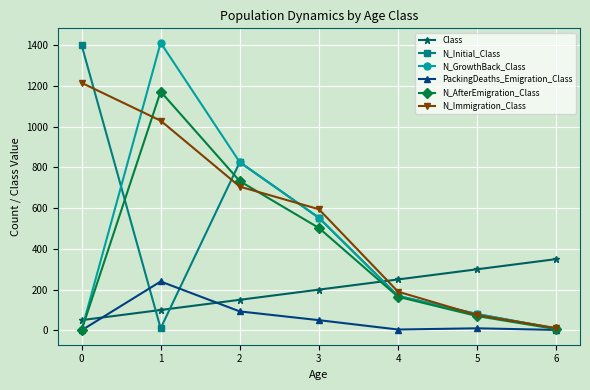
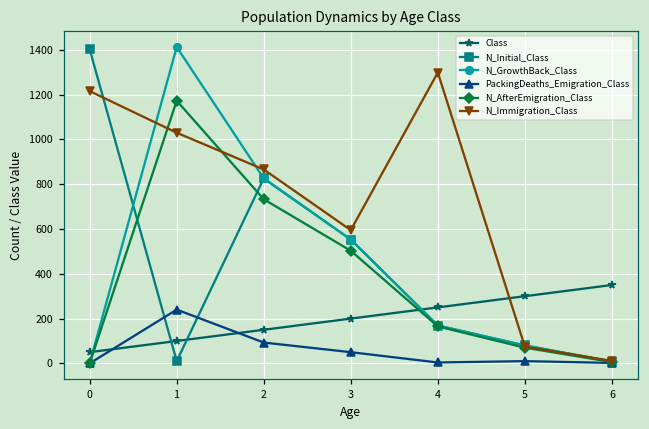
N_Immigration_Class, 2: 710 -> 870
N_Immigration_Class, 4: 190 -> 1300
